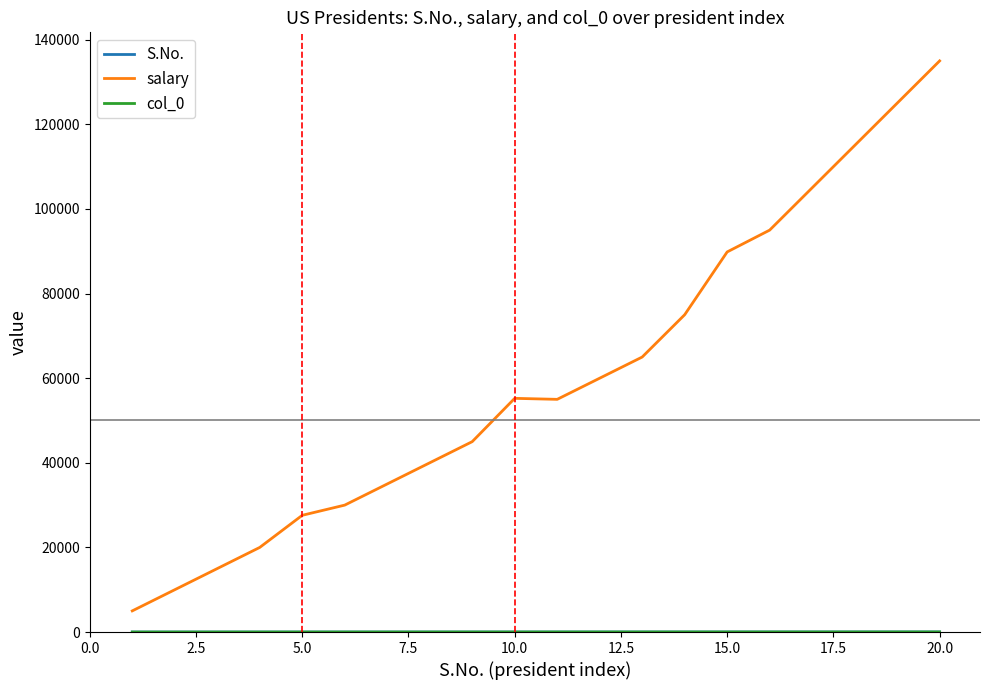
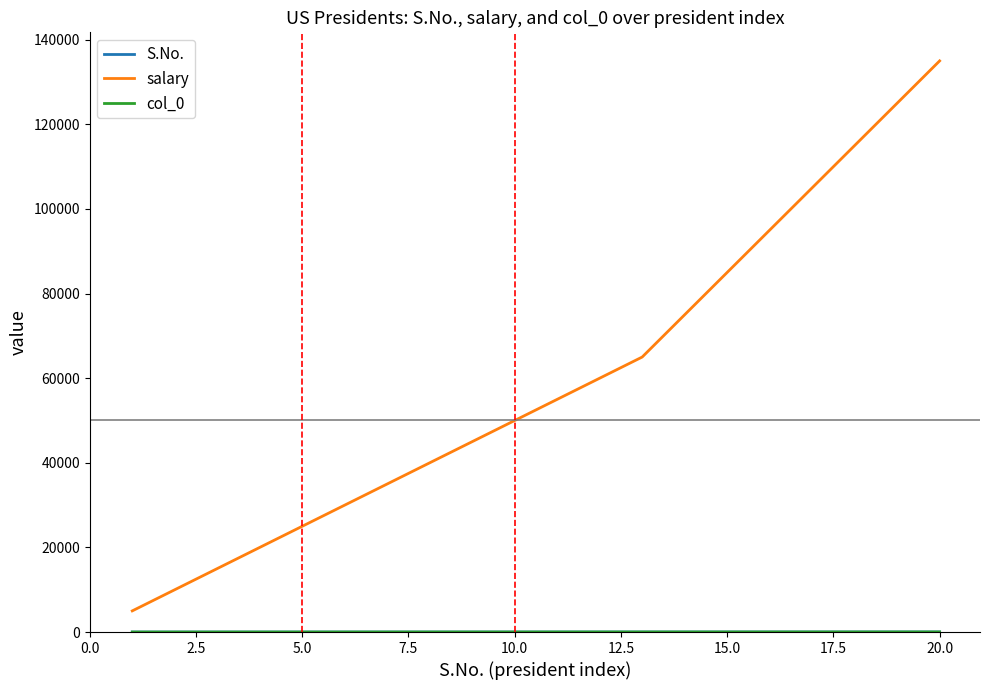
salary, 5.0: 28000 -> 25000
salary, 10.0: 55000 -> 50000
salary, 15.0: 90000 -> 85000
